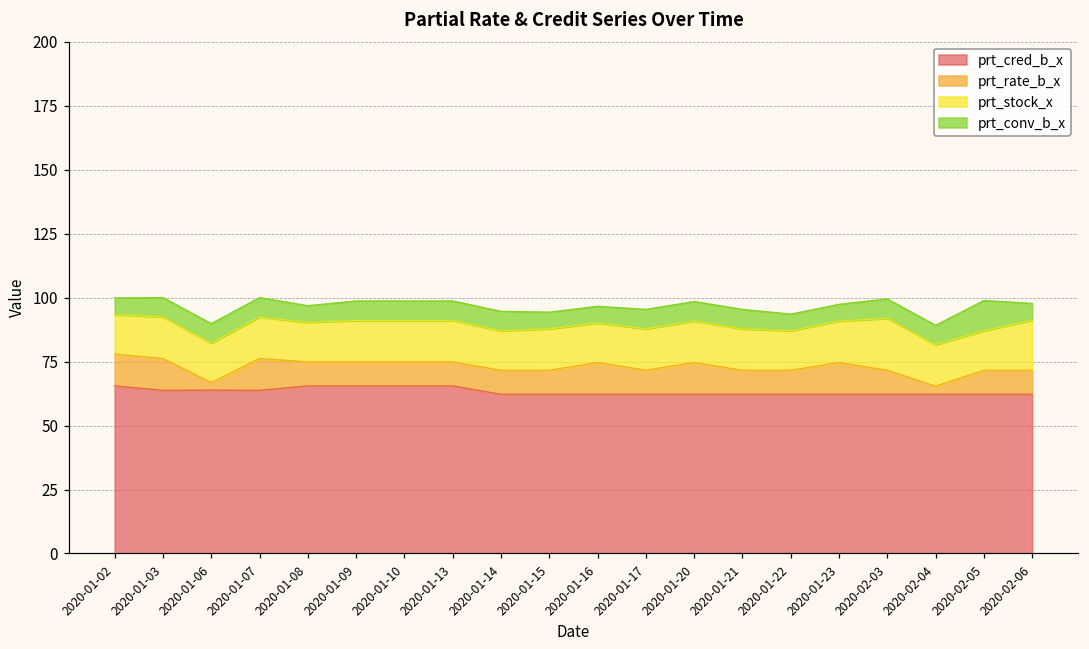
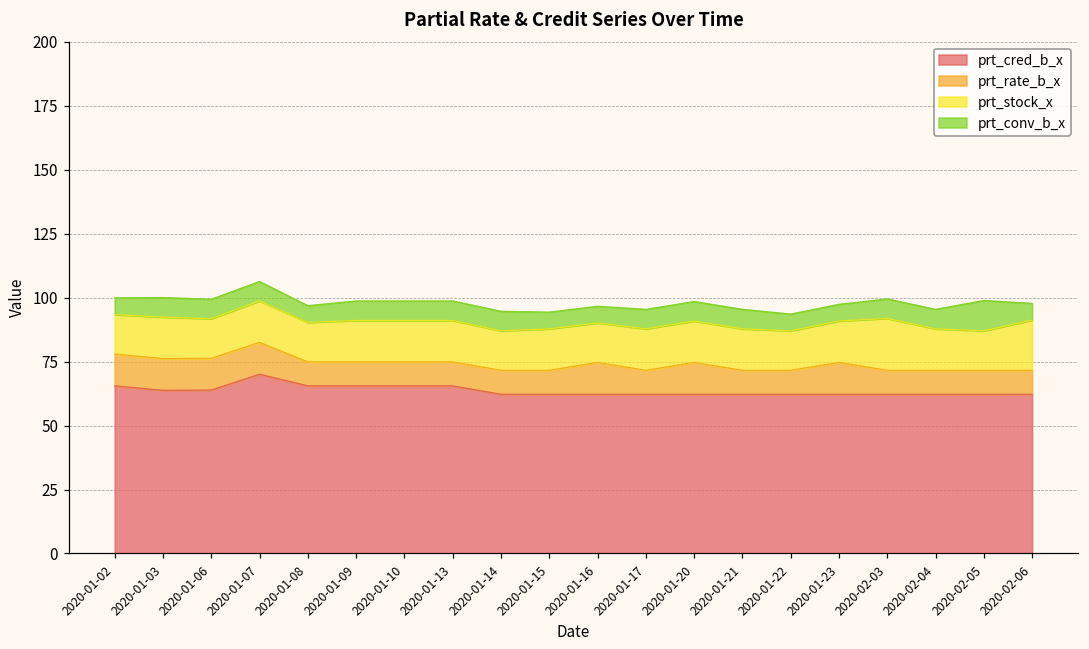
prt_rate_b_x, 2020-01-06: 3 -> 12
prt_cred_b_x, 2020-01-07: 64 -> 70
prt_rate_b_x, 2020-02-04: 3 -> 9
